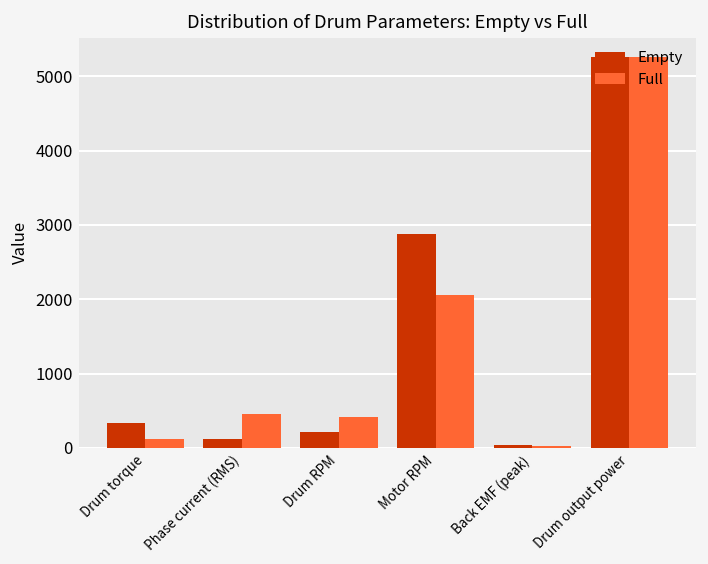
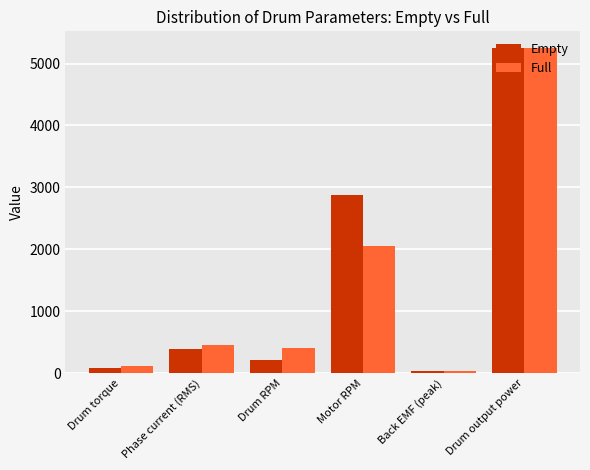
Empty, Drum torque: 300 -> 100
Empty, Phase current (RMS): 100 -> 400
